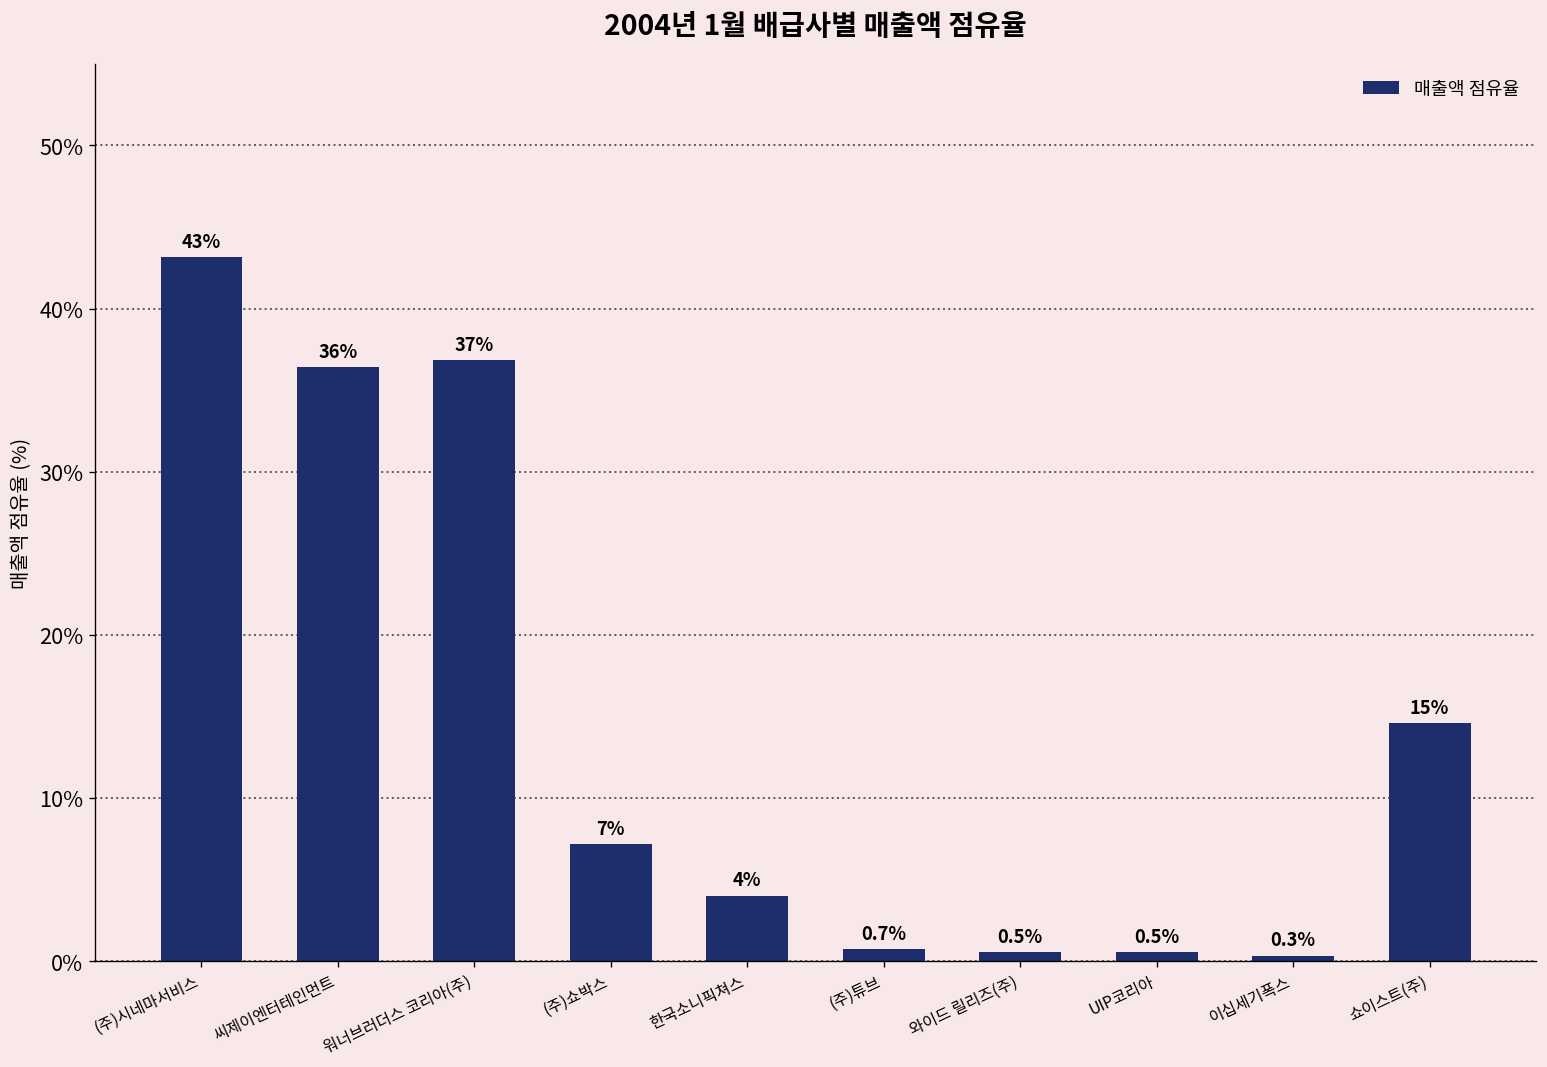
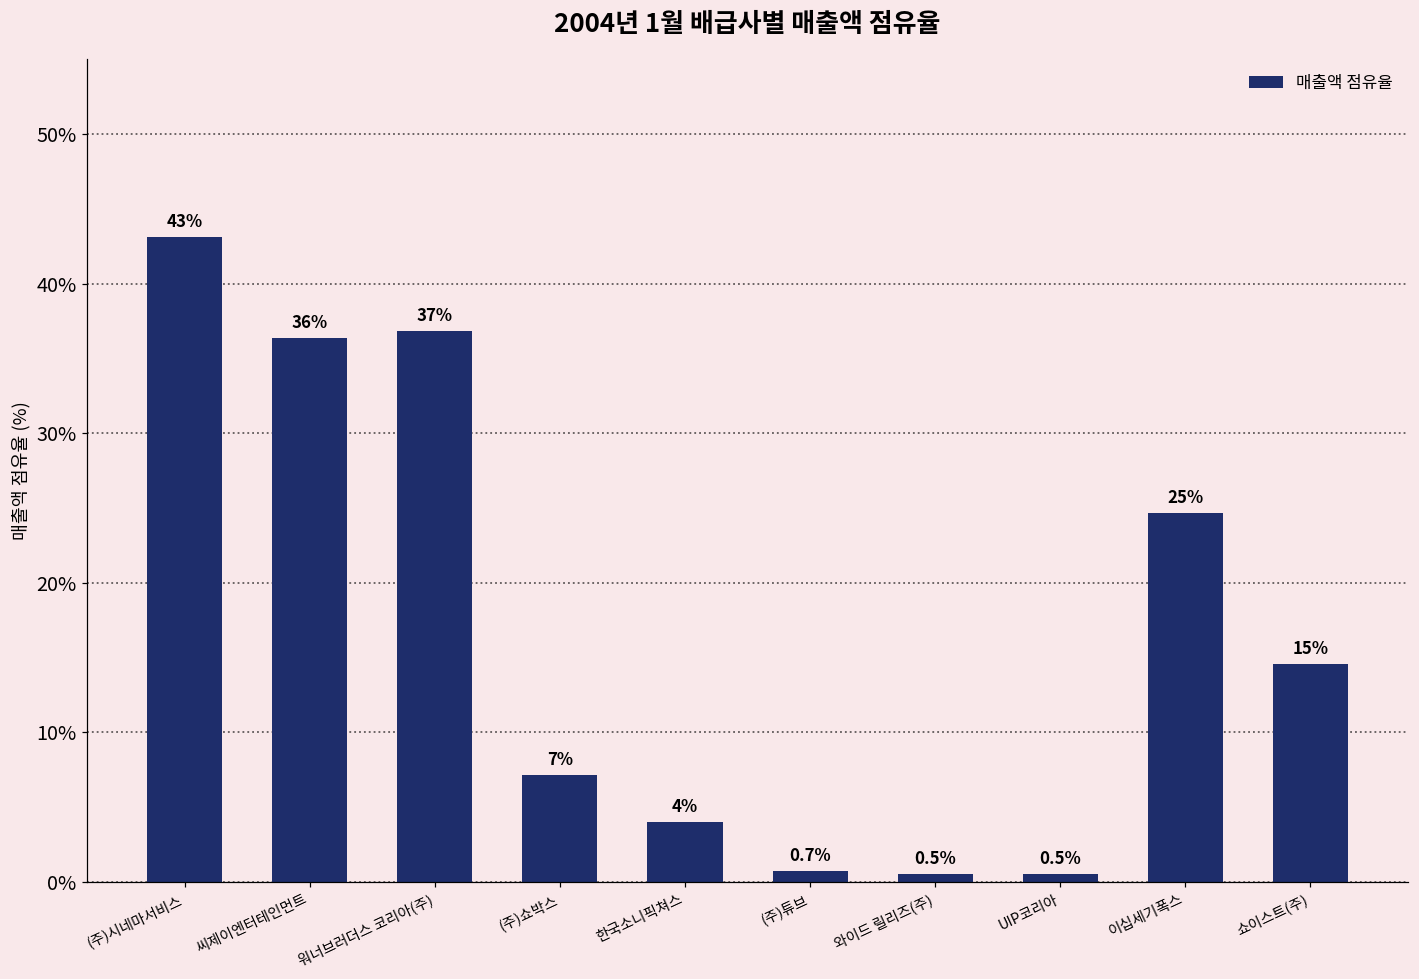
이십세기폭스: 0.3% -> 25%
